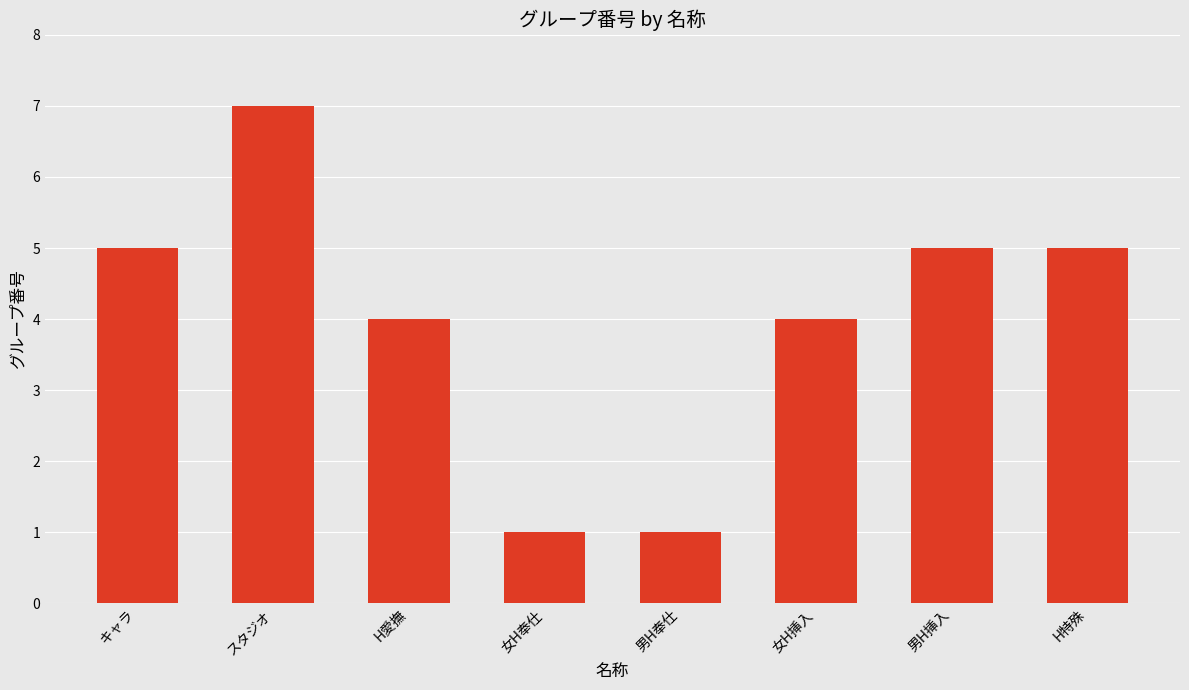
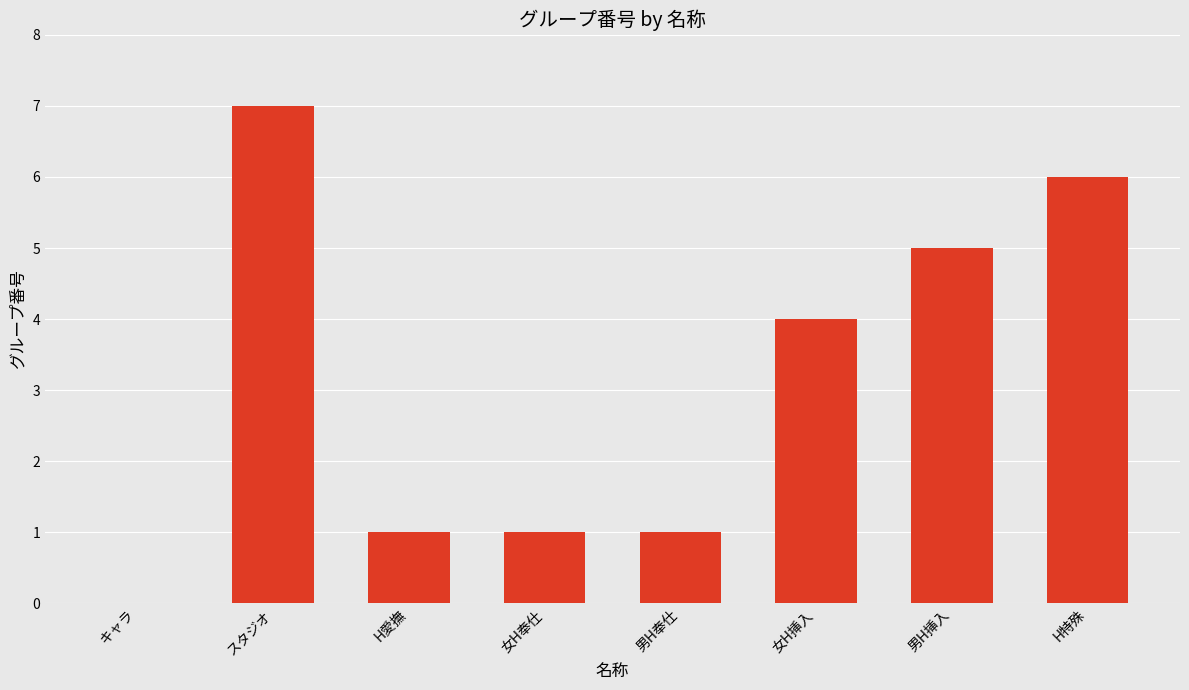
キャラ: 5 -> 0
H愛撫: 4 -> 1
H特殊: 5 -> 6
